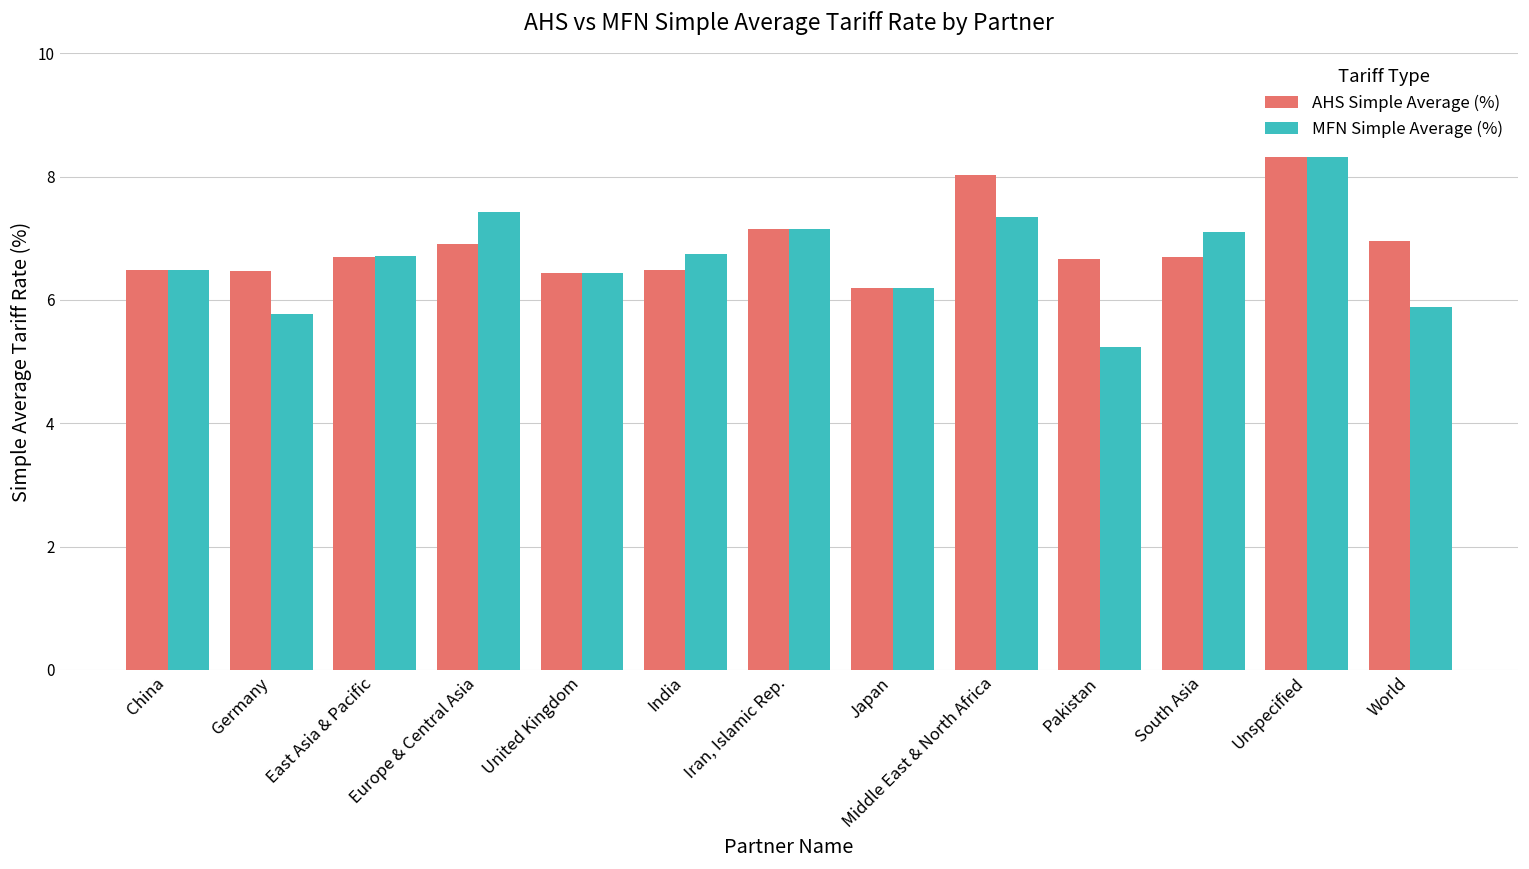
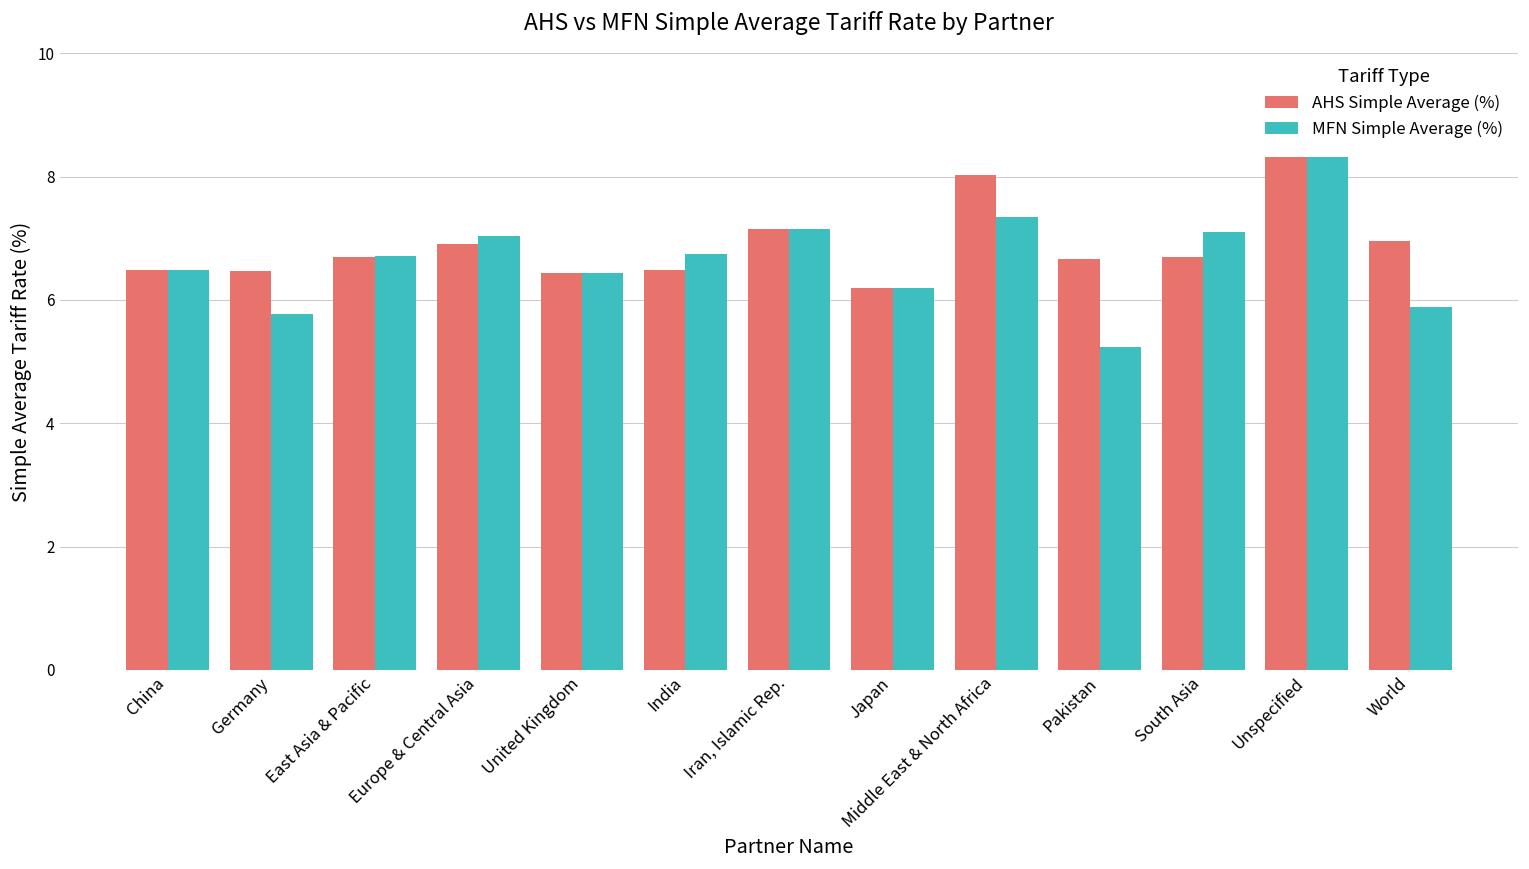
MFN Simple Average (%), Europe & Central Asia: 7.4 -> 7.0
